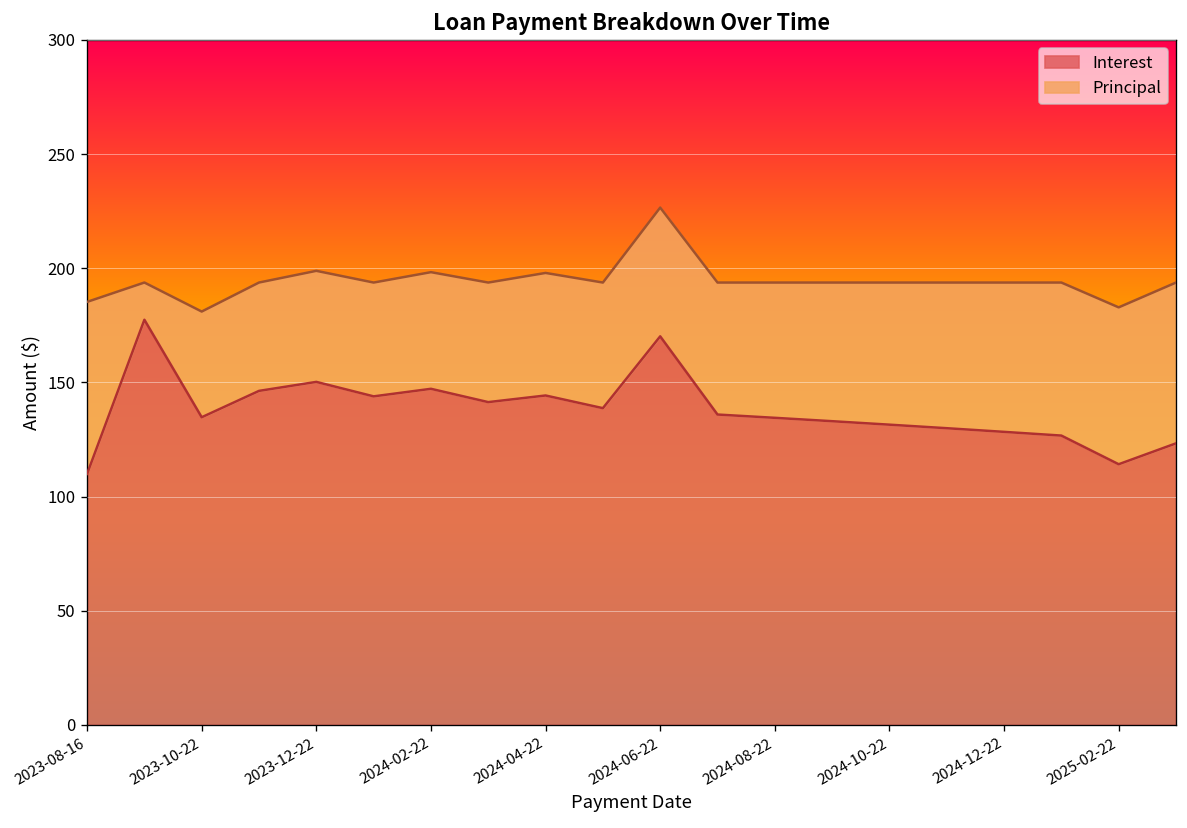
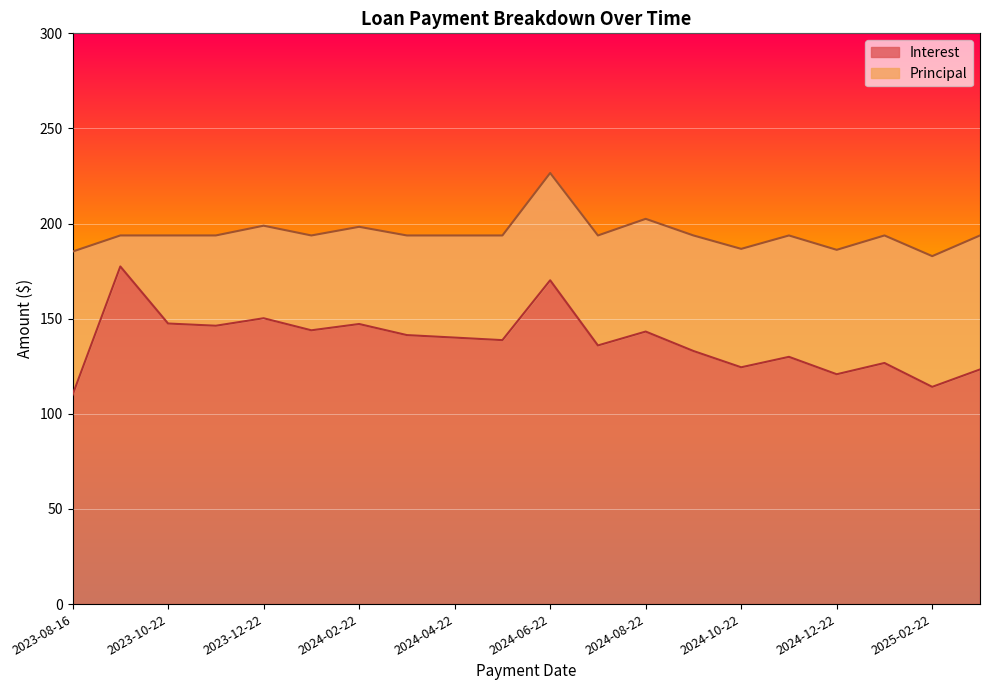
Interest, 2023-10-22: 135 -> 147
Interest, 2024-04-22: 144 -> 140
Interest, 2024-08-22: 135 -> 143
Interest, 2024-10-22: 132 -> 124
Interest, 2024-12-22: 128 -> 121
